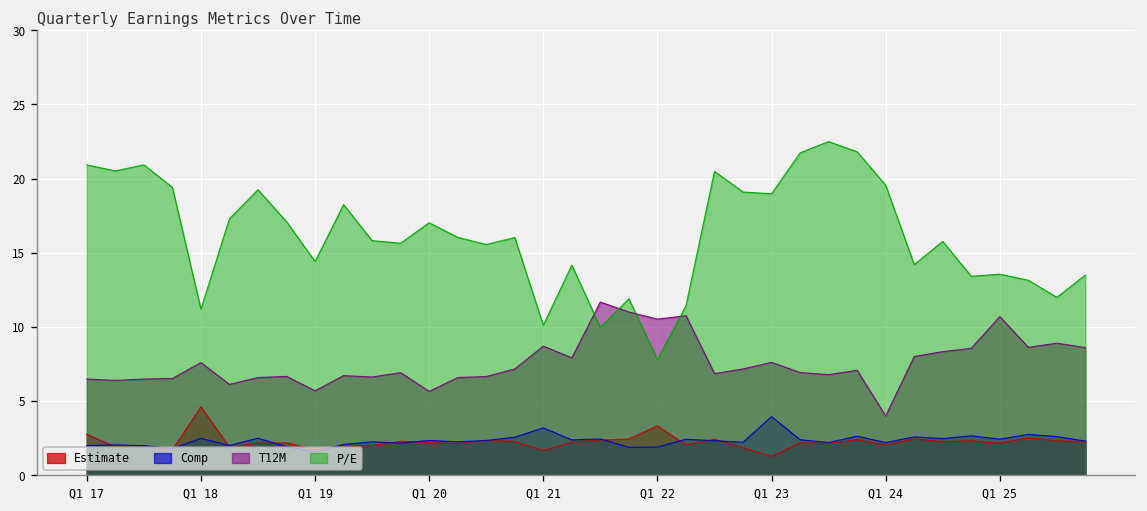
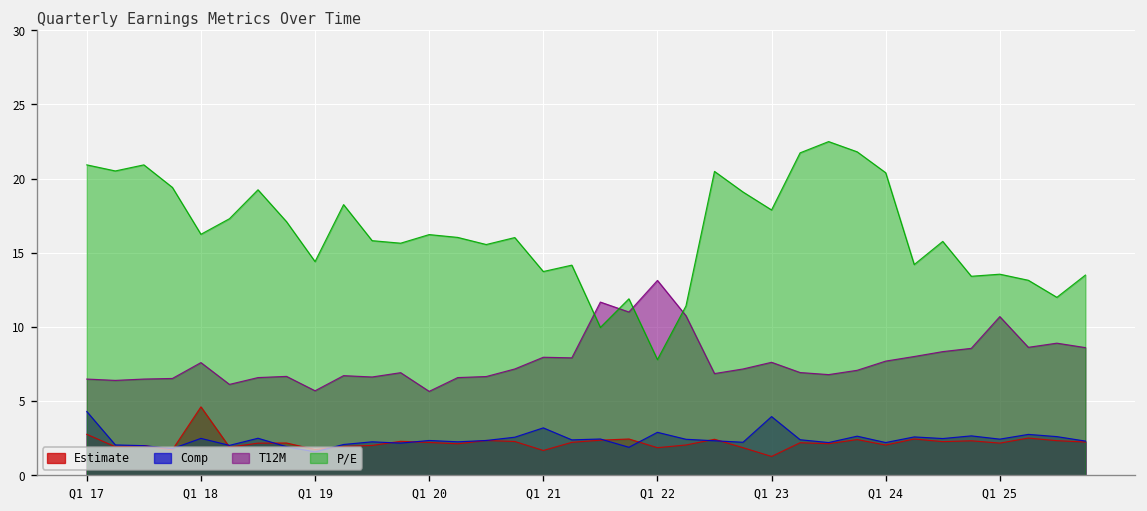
Comp, Q1 17: 2.0 -> 4.3
P/E, Q1 18: 11.2 -> 16.3
P/E, Q1 20: 17.0 -> 16.2
T12M, Q1 21: 8.7 -> 8.0
P/E, Q1 21: 10.1 -> 13.7
Estimate, Q1 22: 3.3 -> 1.9
Comp, Q1 22: 1.9 -> 2.9
T12M, Q1 22: 10.5 -> 13.1
P/E, Q1 23: 19.0 -> 17.9
T12M, Q1 24: 4.0 -> 7.7
P/E, Q1 24: 19.6 -> 20.4
